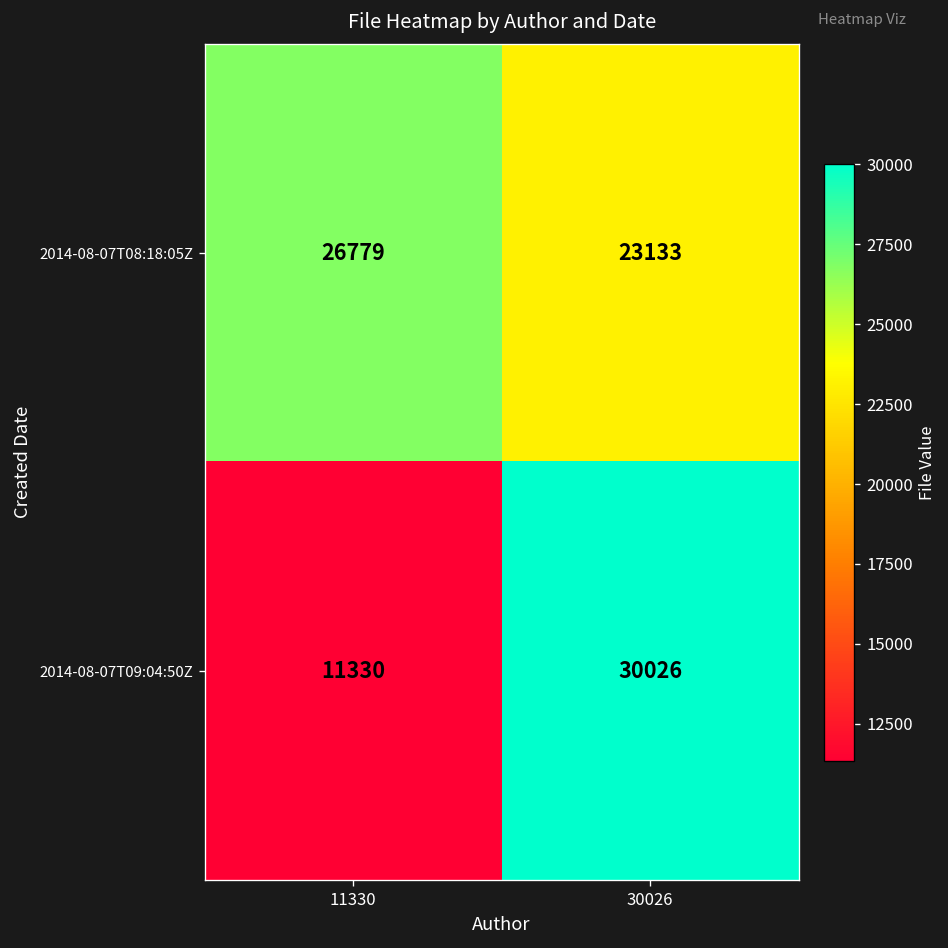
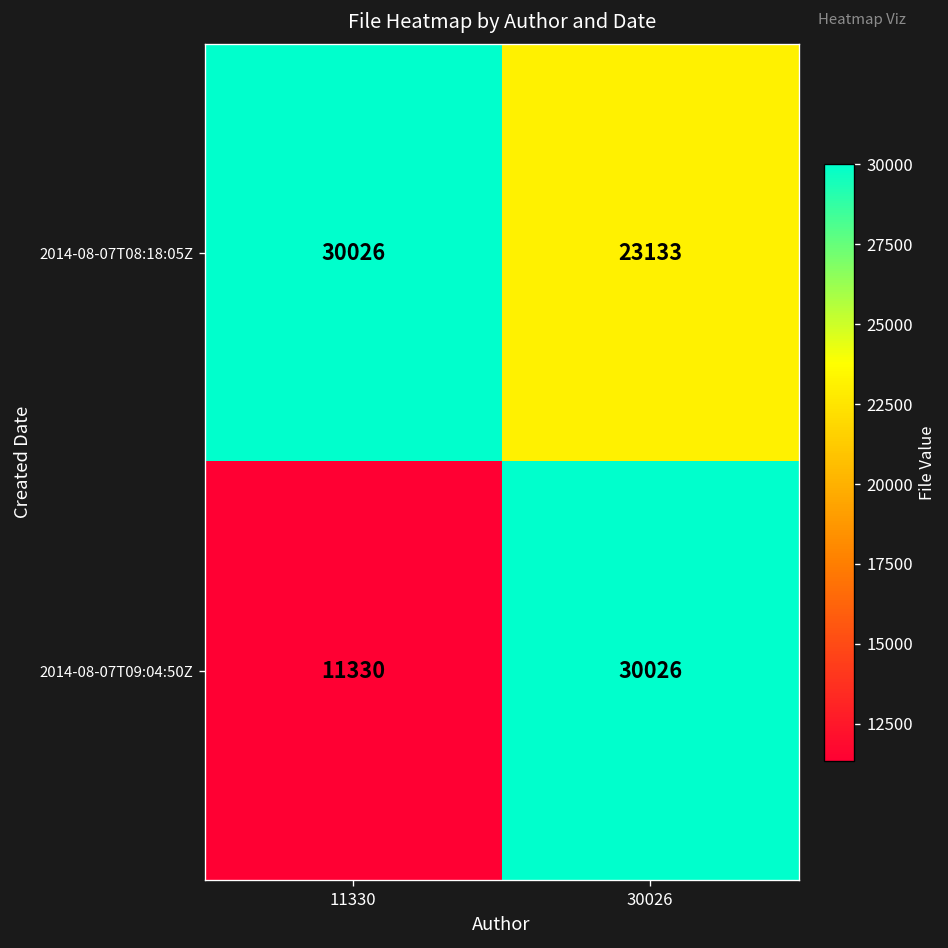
2014-08-07T08:18:05Z, 11330: 26779 -> 30026
